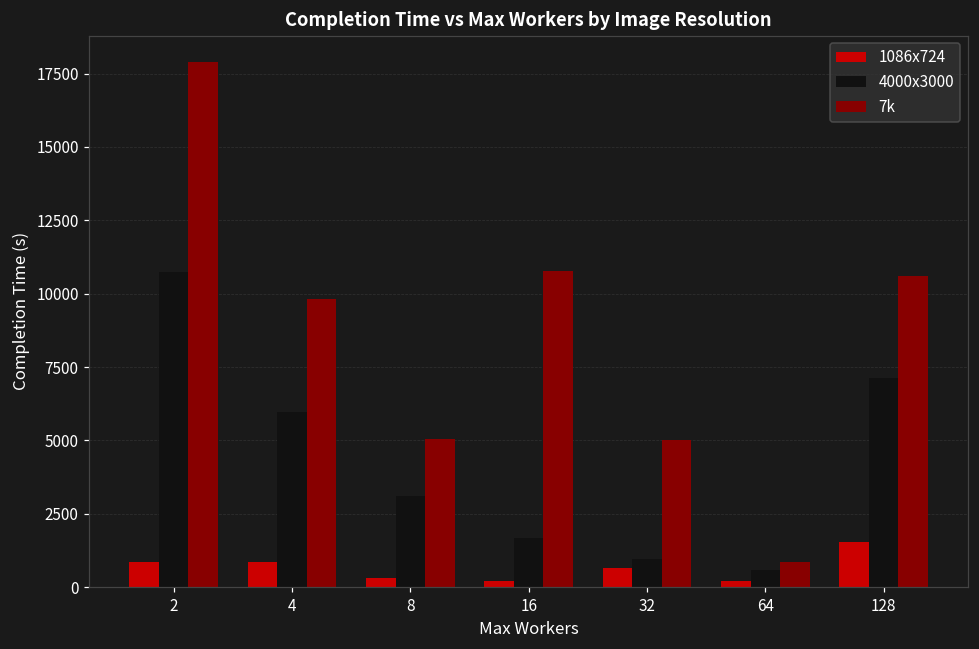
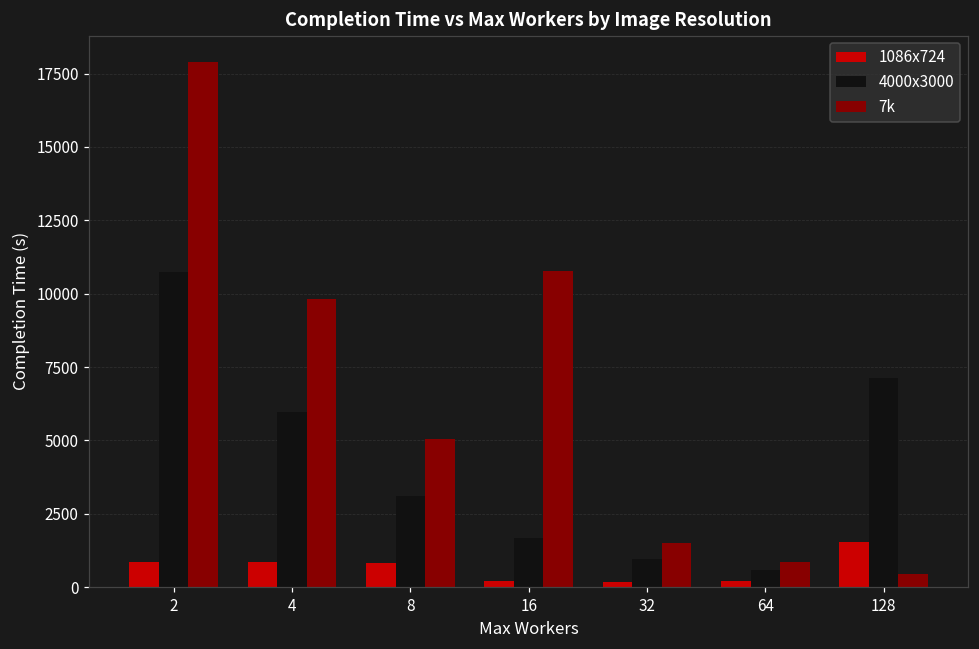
1086x724, 8: 300 -> 800
1086x724, 32: 700 -> 200
7k, 32: 5000 -> 1500
7k, 128: 10600 -> 400
